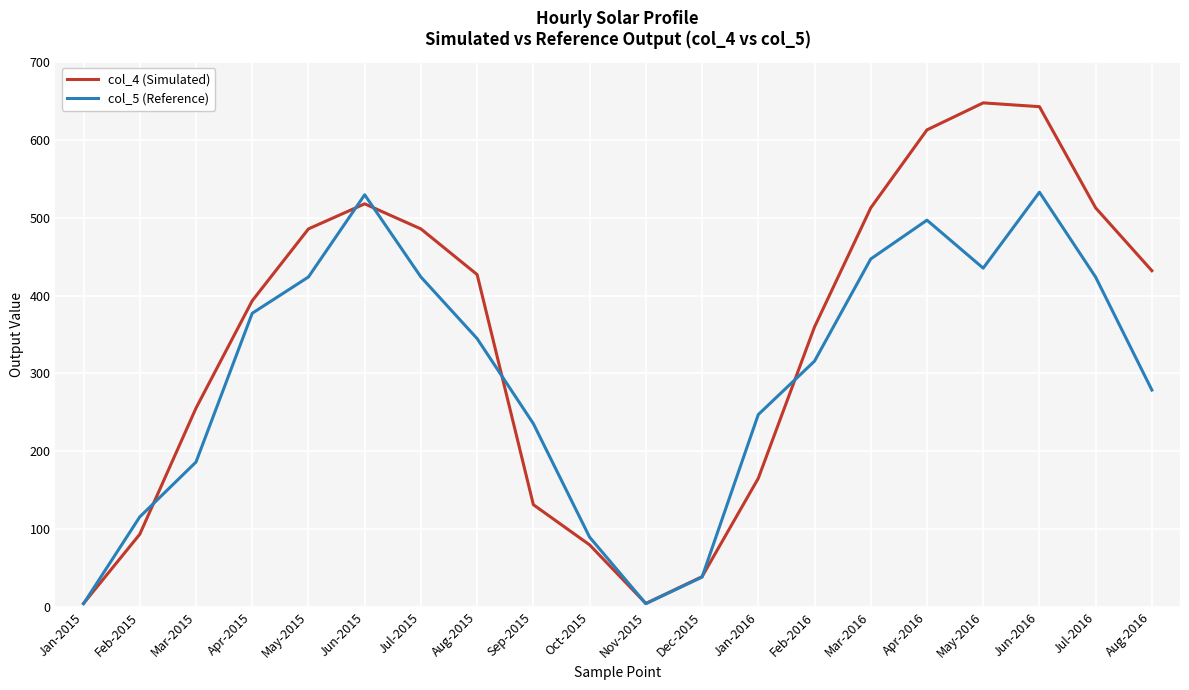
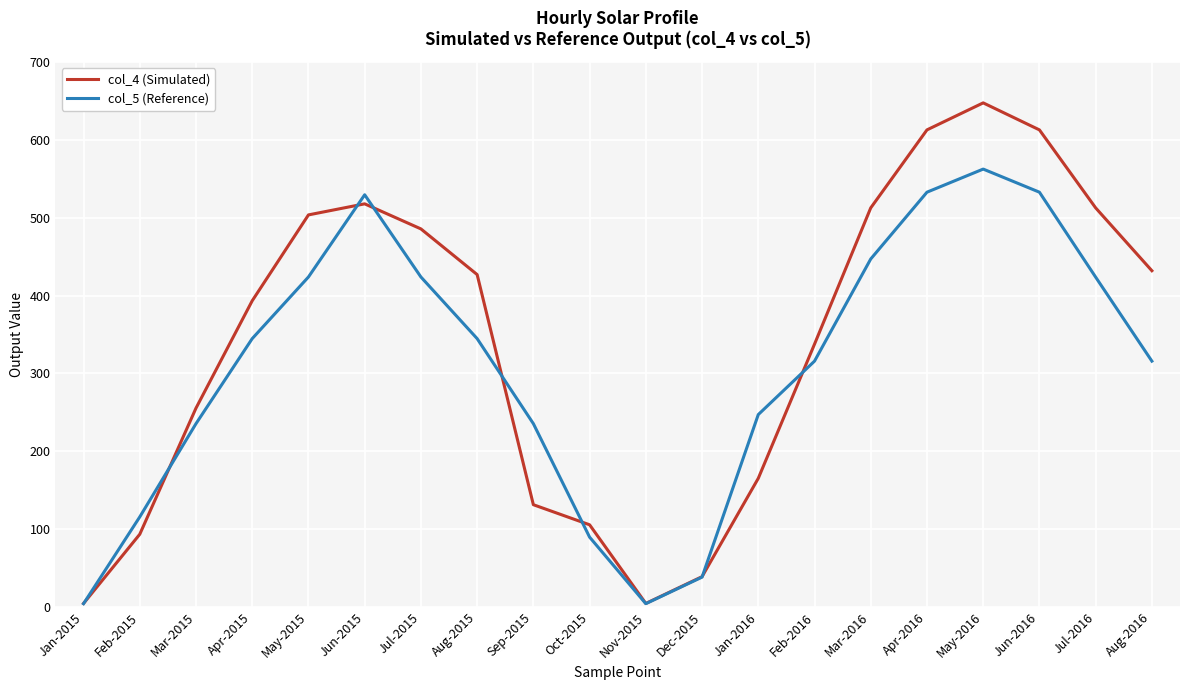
col_5 (Reference), Mar-2015: 190 -> 240
col_5 (Reference), Apr-2015: 380 -> 340
col_4 (Simulated), May-2015: 490 -> 500
col_4 (Simulated), Oct-2015: 80 -> 110
col_4 (Simulated), Feb-2016: 360 -> 340
col_5 (Reference), Apr-2016: 500 -> 530
col_5 (Reference), May-2016: 440 -> 560
col_4 (Simulated), Jun-2016: 640 -> 610
col_5 (Reference), Aug-2016: 280 -> 320
